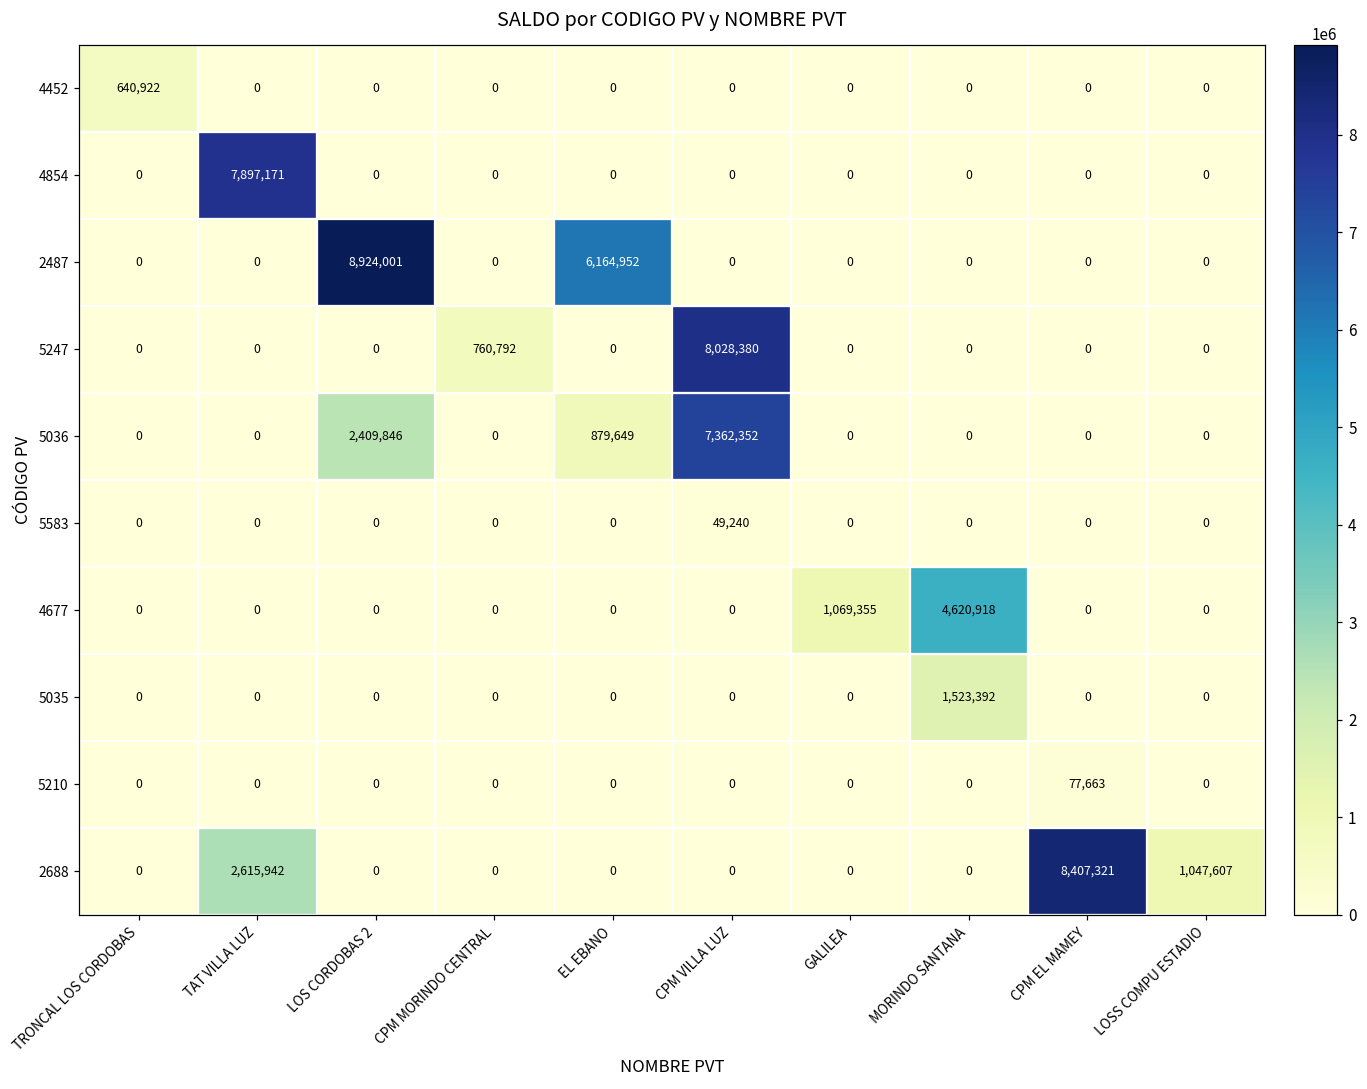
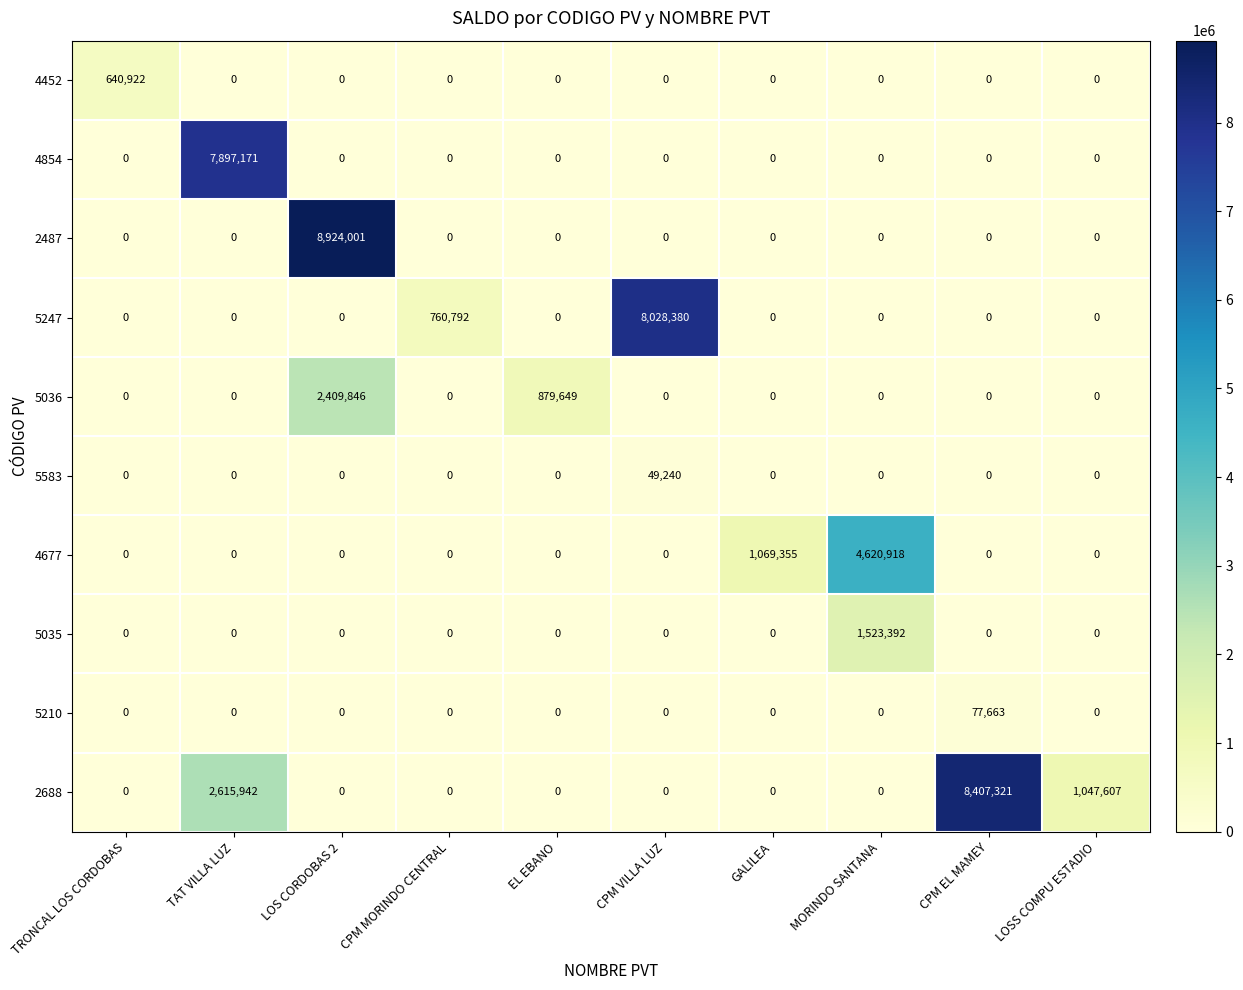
2487, EL EBANO: 6,164,952 -> 0
5036, CPM VILLA LUZ: 7,362,352 -> 0
